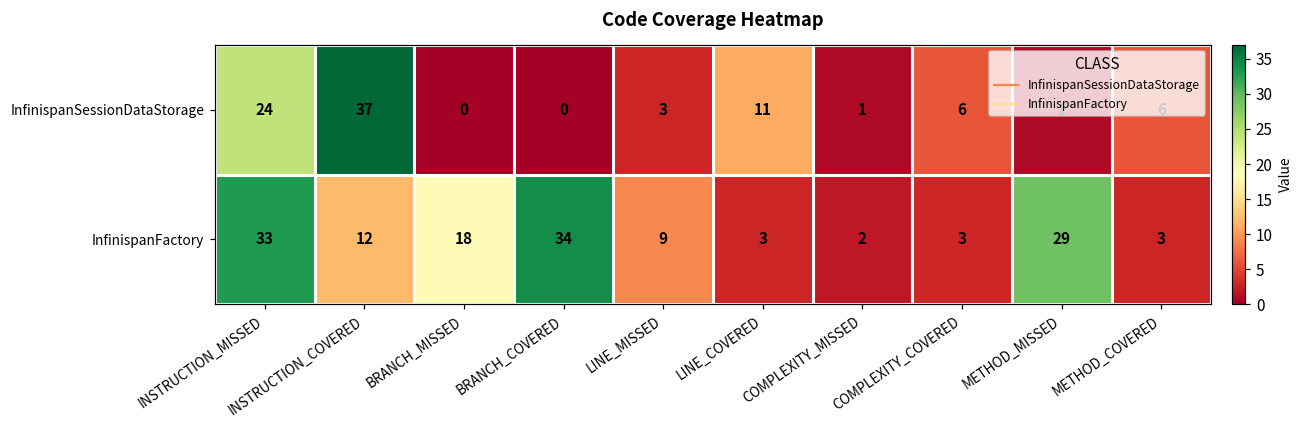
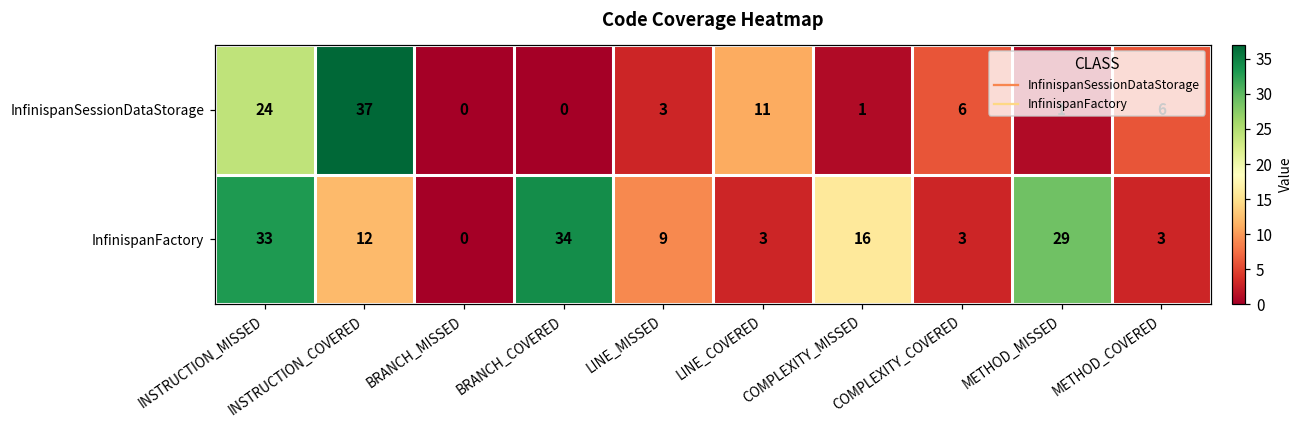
InfinispanFactory, BRANCH_MISSED: 18 -> 0
InfinispanFactory, COMPLEXITY_MISSED: 2 -> 16
